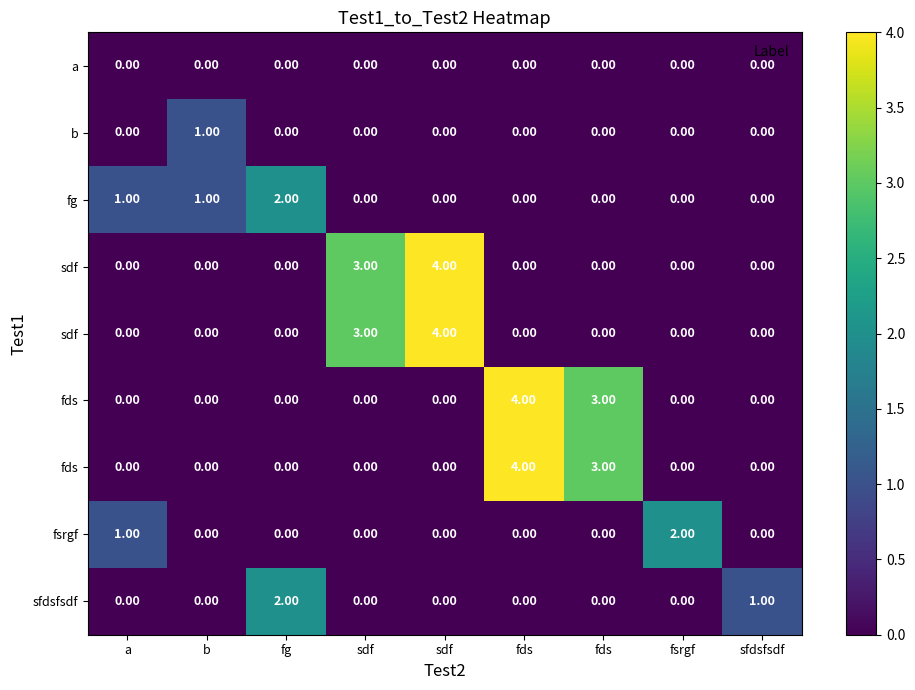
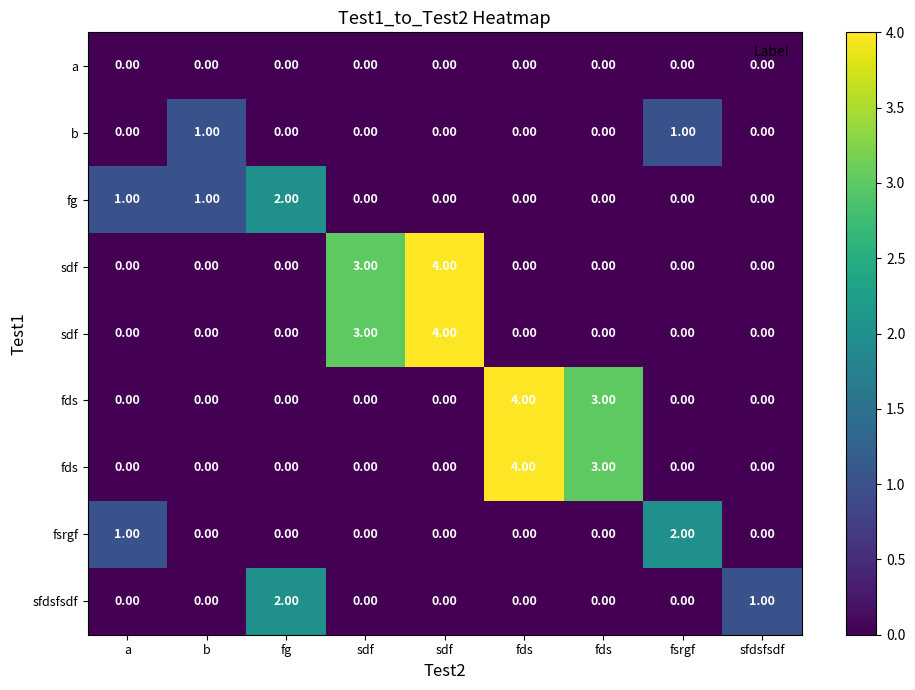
b, fsrgf: 0.00 -> 1.00
